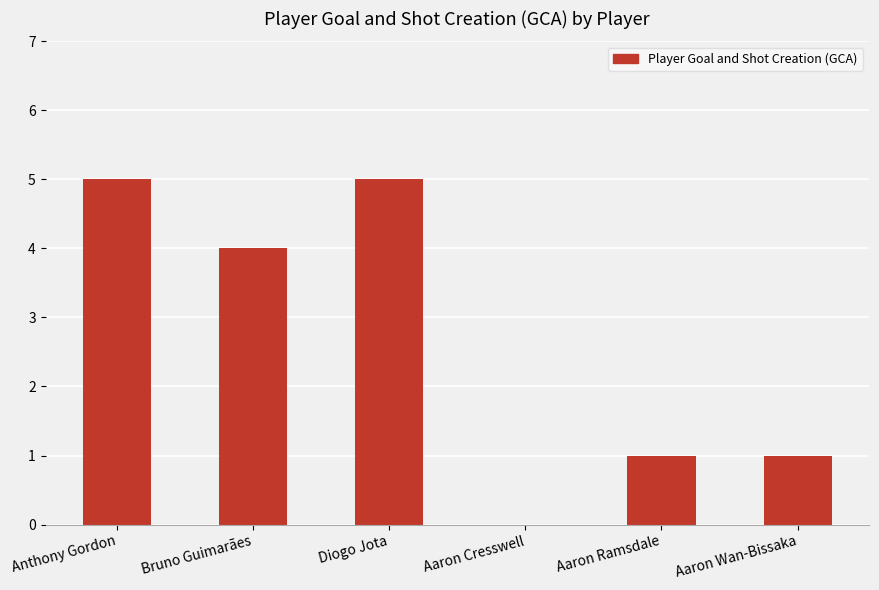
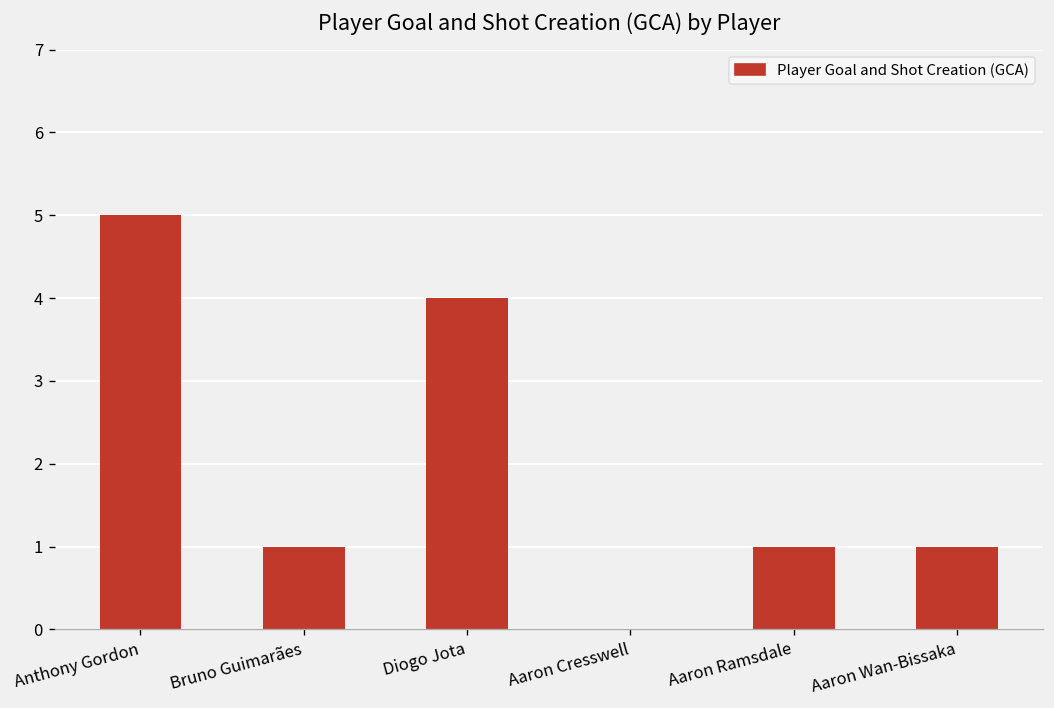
Bruno Guimarães: 4 -> 1
Diogo Jota: 5 -> 4
